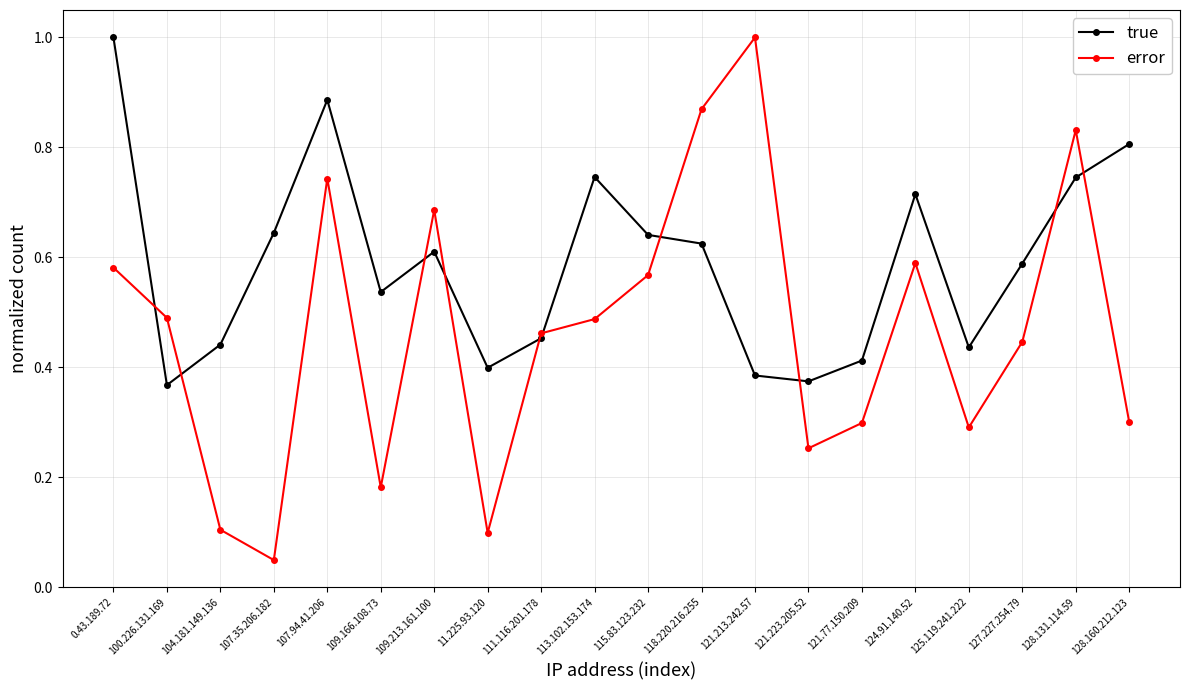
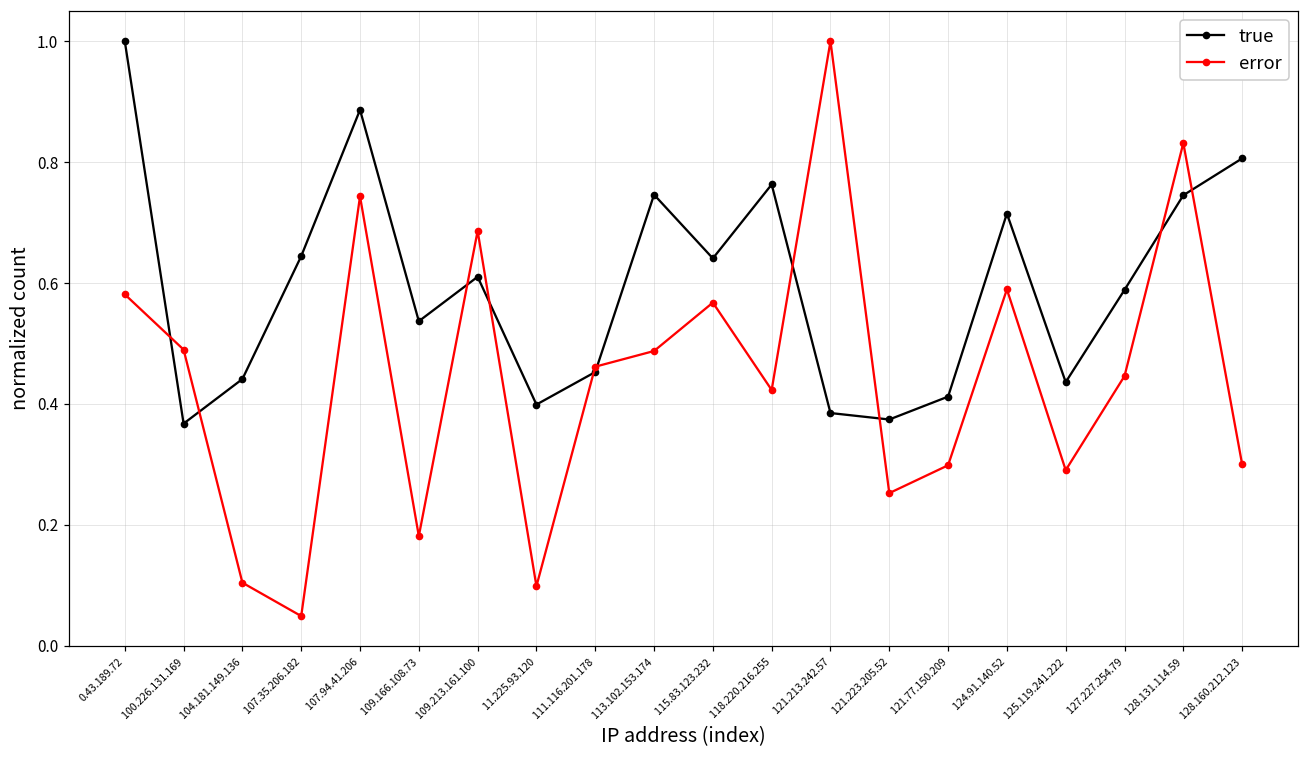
true, 118.220.216.255: 0.62 -> 0.76
error, 118.220.216.255: 0.87 -> 0.42
